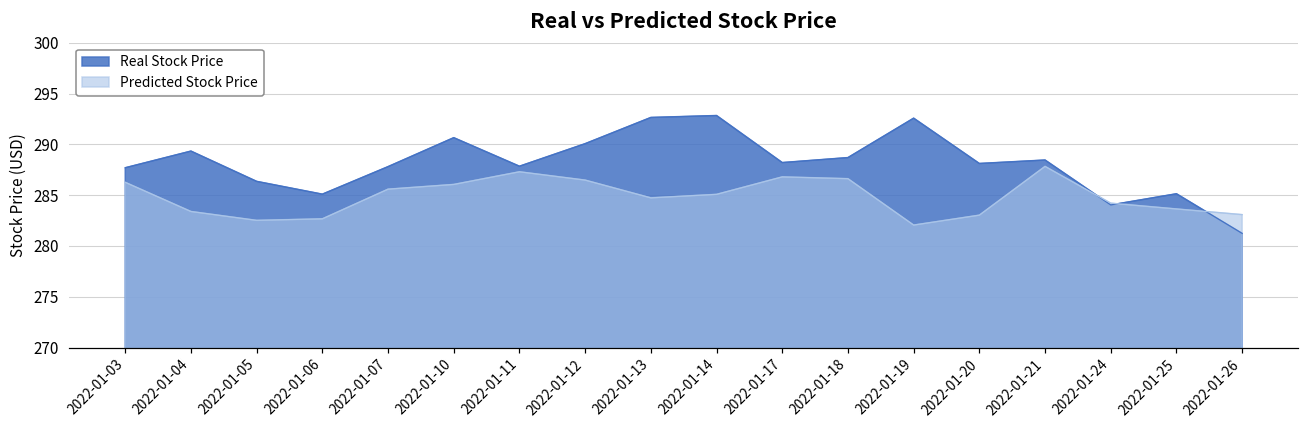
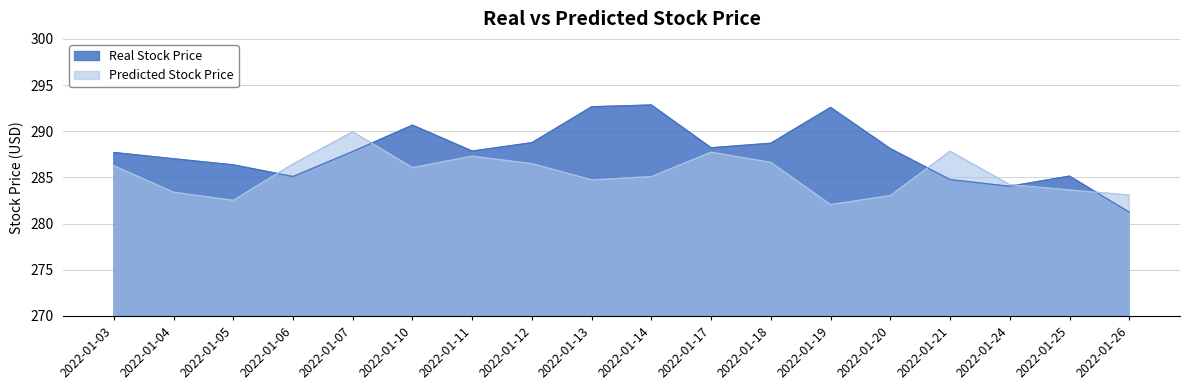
Real Stock Price, 2022-01-04: 289 -> 287
Predicted Stock Price, 2022-01-06: 283 -> 286
Predicted Stock Price, 2022-01-07: 286 -> 290
Real Stock Price, 2022-01-12: 290 -> 289
Predicted Stock Price, 2022-01-17: 287 -> 288
Real Stock Price, 2022-01-21: 288 -> 285
